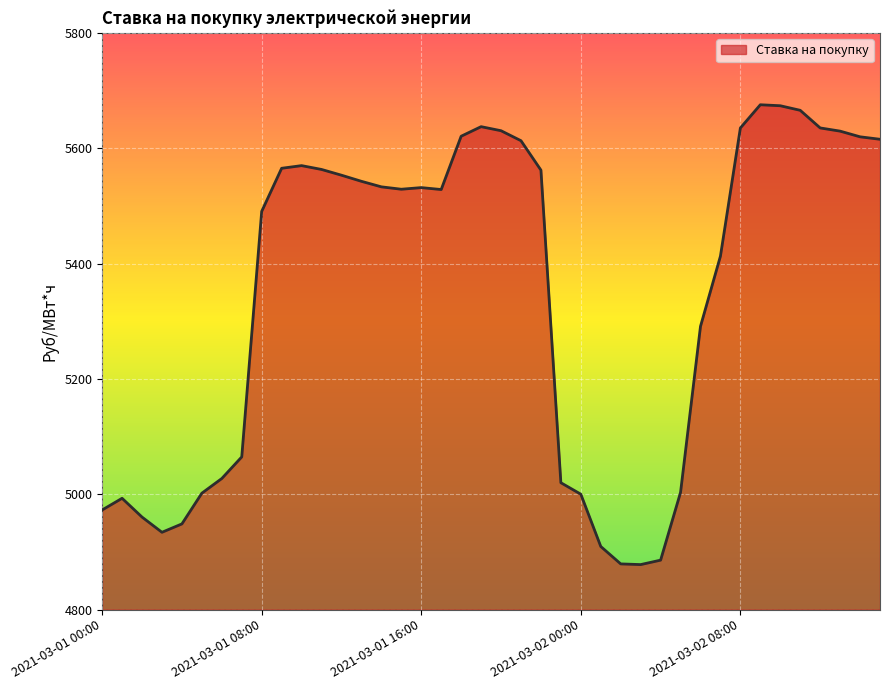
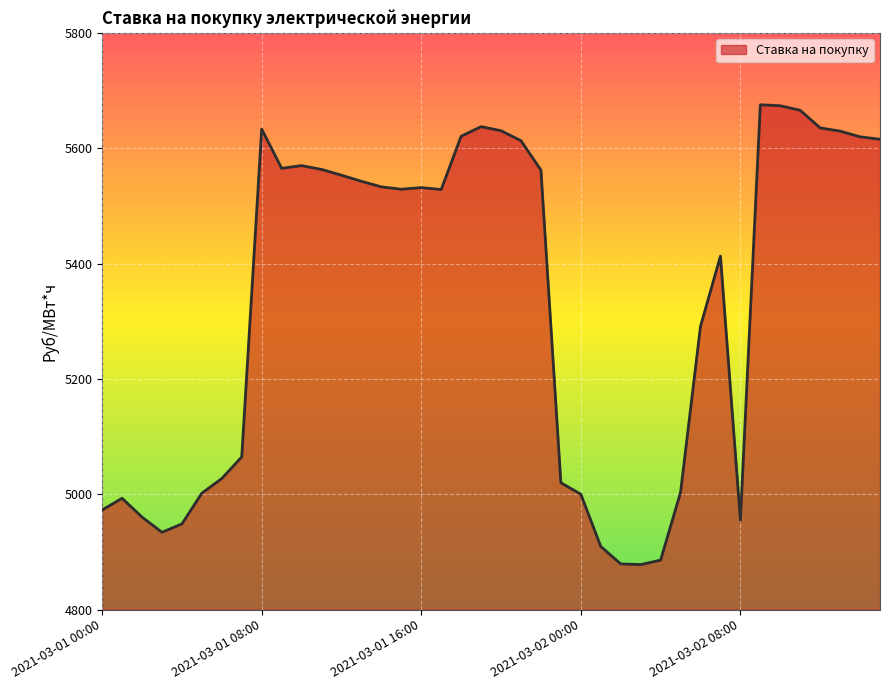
2021-03-01 08:00: 5490 -> 5630
2021-03-02 08:00: 5640 -> 4960
